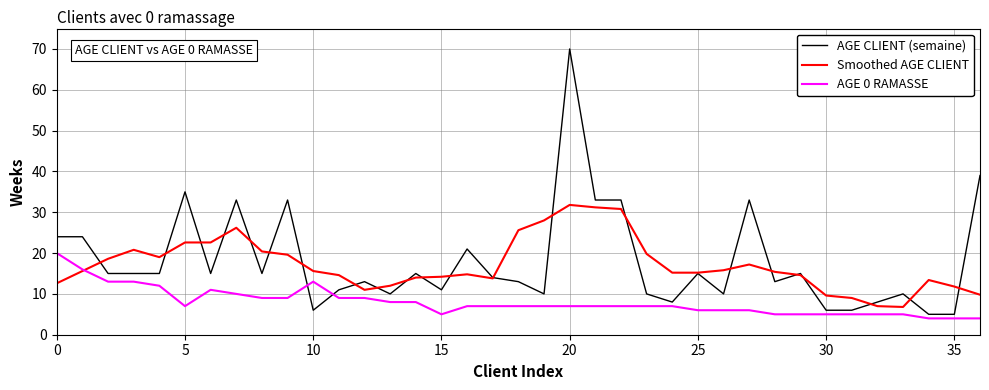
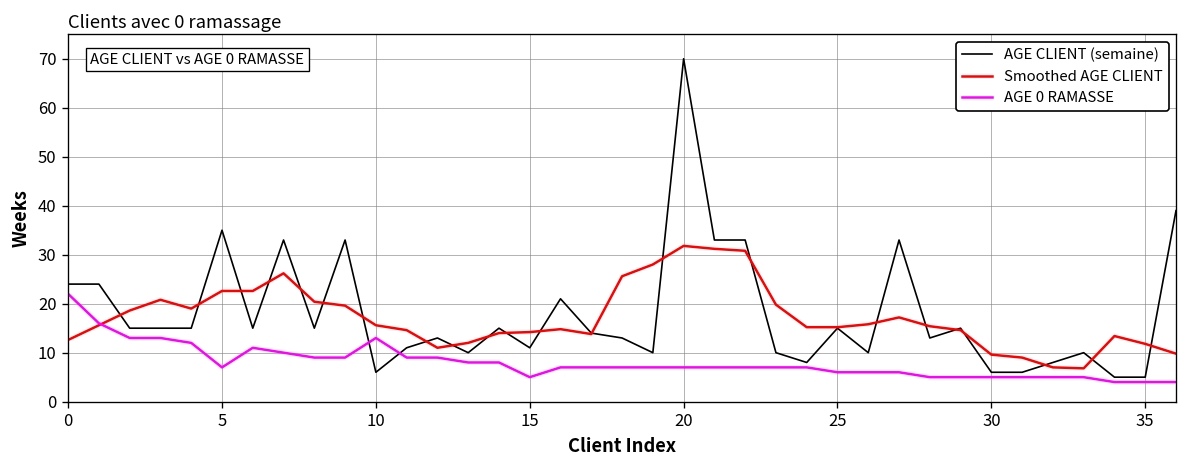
AGE 0 RAMASSE, 0: 20 -> 22
